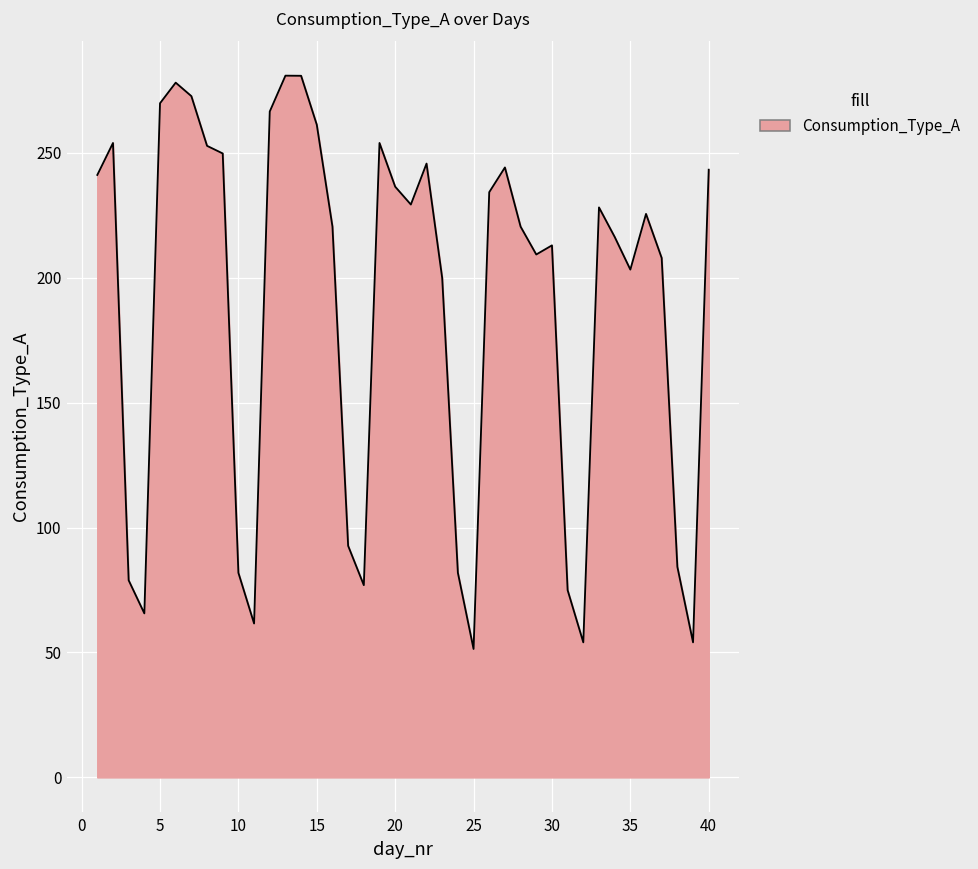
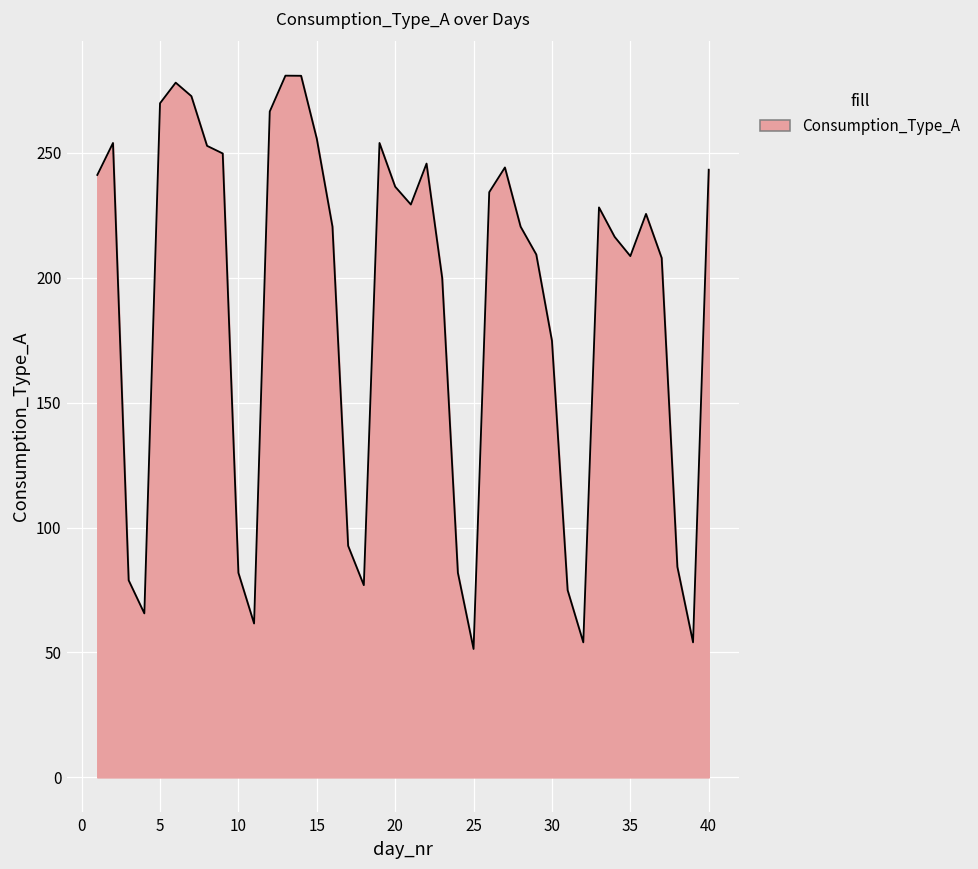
15: 261 -> 256
30: 213 -> 175
35: 203 -> 209
